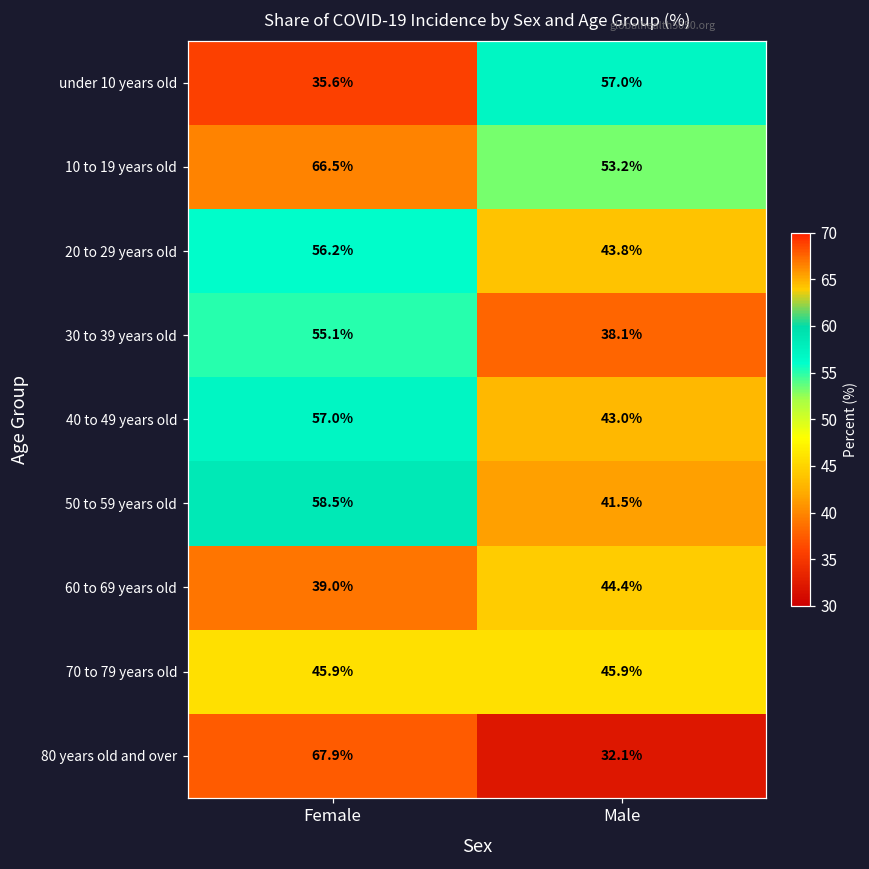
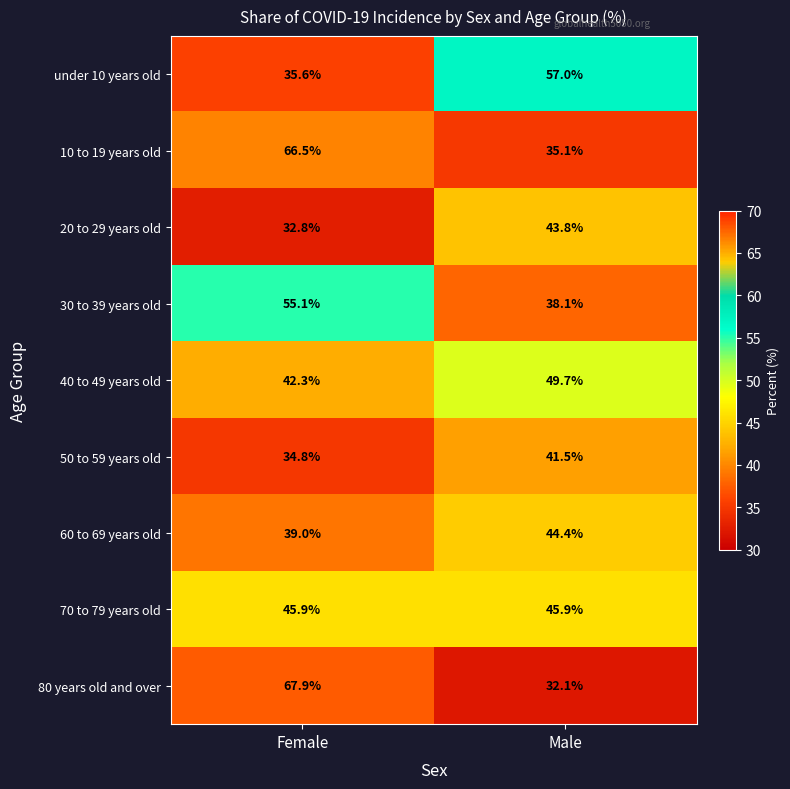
10 to 19 years old, Male: 53.2% -> 35.1%
20 to 29 years old, Female: 56.2% -> 32.8%
40 to 49 years old, Female: 57.0% -> 42.3%
40 to 49 years old, Male: 43.0% -> 49.7%
50 to 59 years old, Female: 58.5% -> 34.8%
